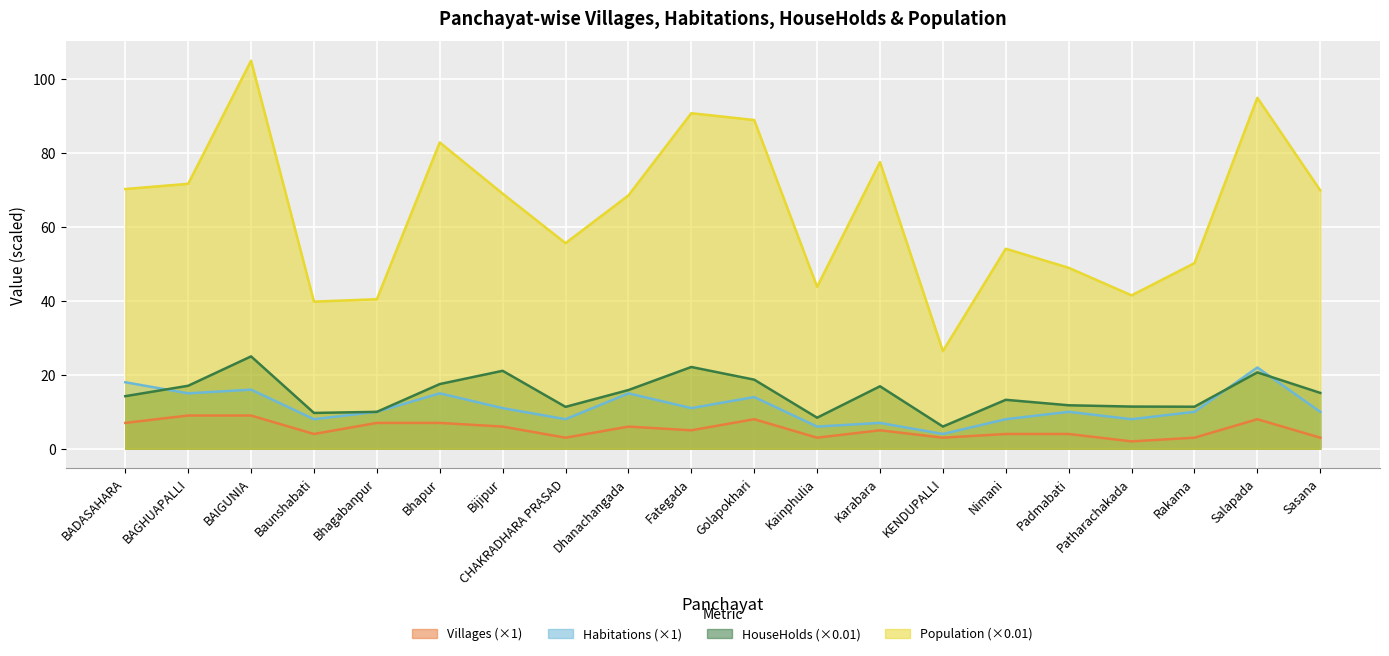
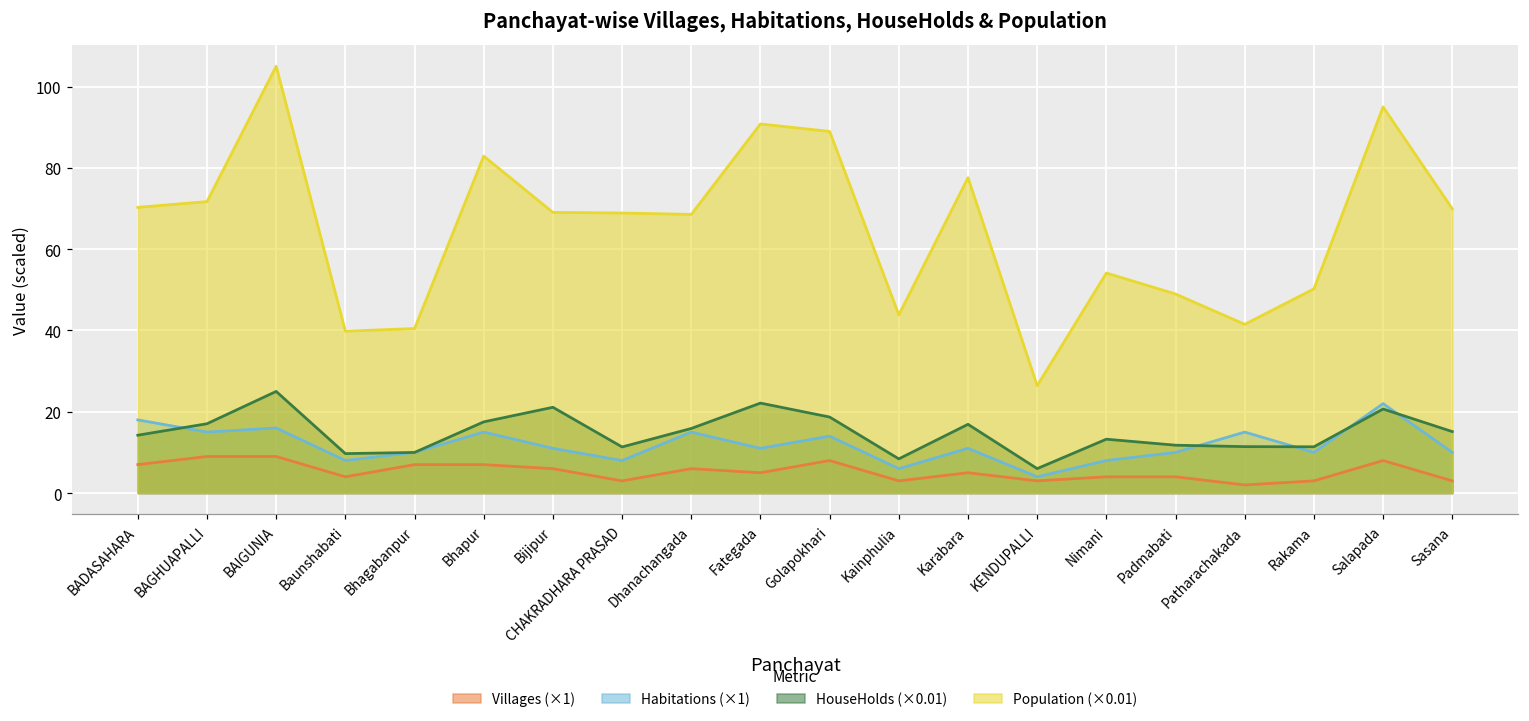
Population (×0.01), CHAKRADHARA PRASAD: 56 -> 69
Habitations (×1), Karabara: 7 -> 11
Habitations (×1), Patharachakada: 8 -> 15
